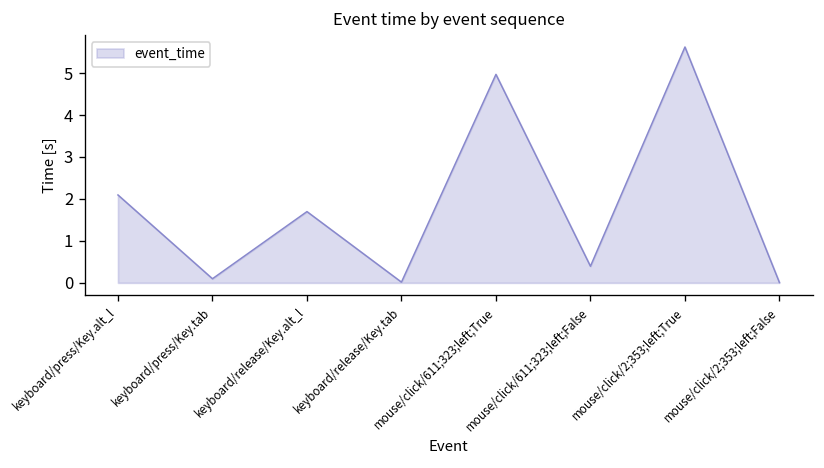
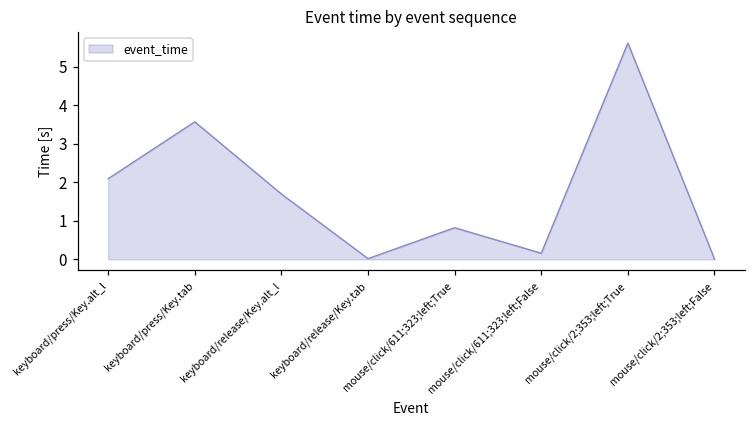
keyboard/press/Key.tab: 0.1 -> 3.6
mouse/click/611;323;left;True: 5.0 -> 0.8
mouse/click/611;323;left;False: 0.4 -> 0.2
